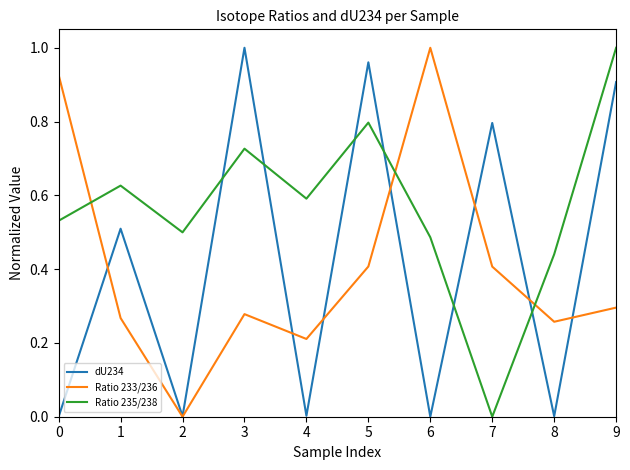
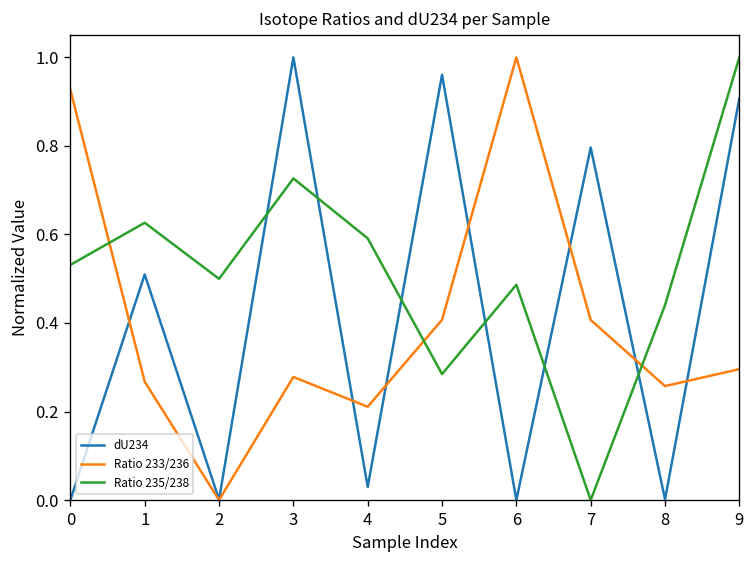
dU234, 4: 0.00 -> 0.03
Ratio 235/238, 5: 0.80 -> 0.28
